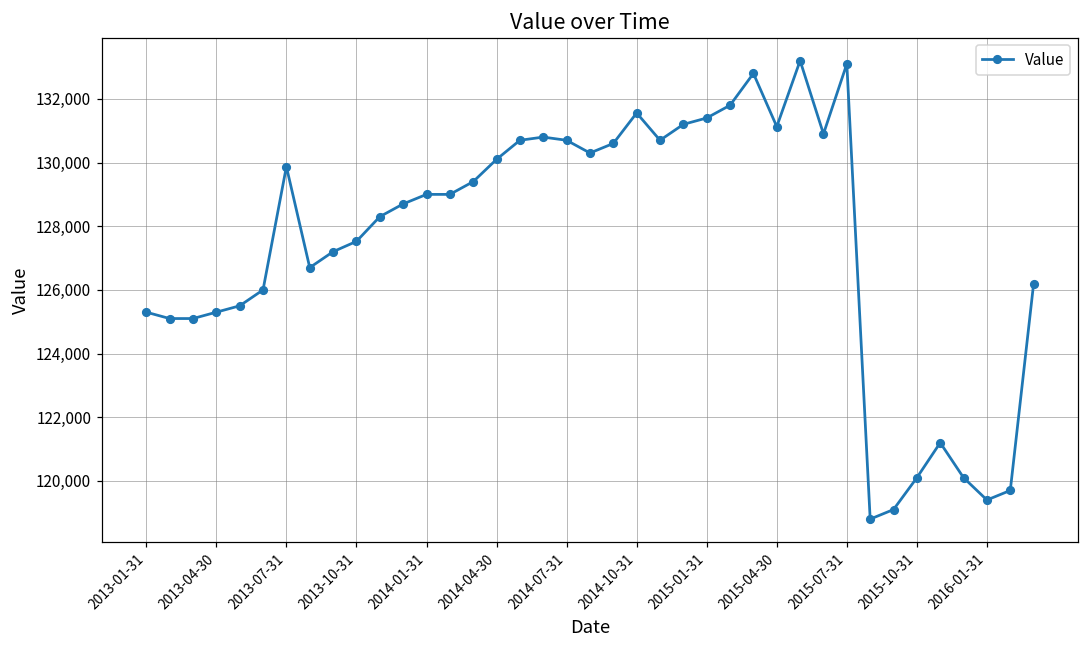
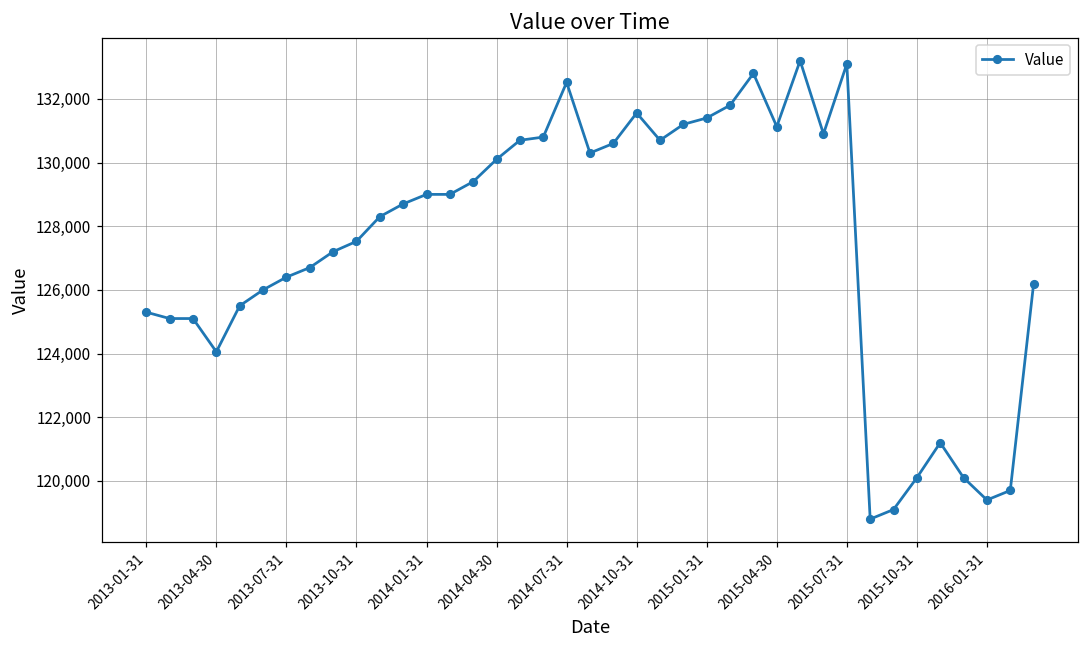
2013-04-30: 125,300 -> 124,100
2013-07-31: 129,900 -> 126,400
2014-07-31: 130,700 -> 132,500
